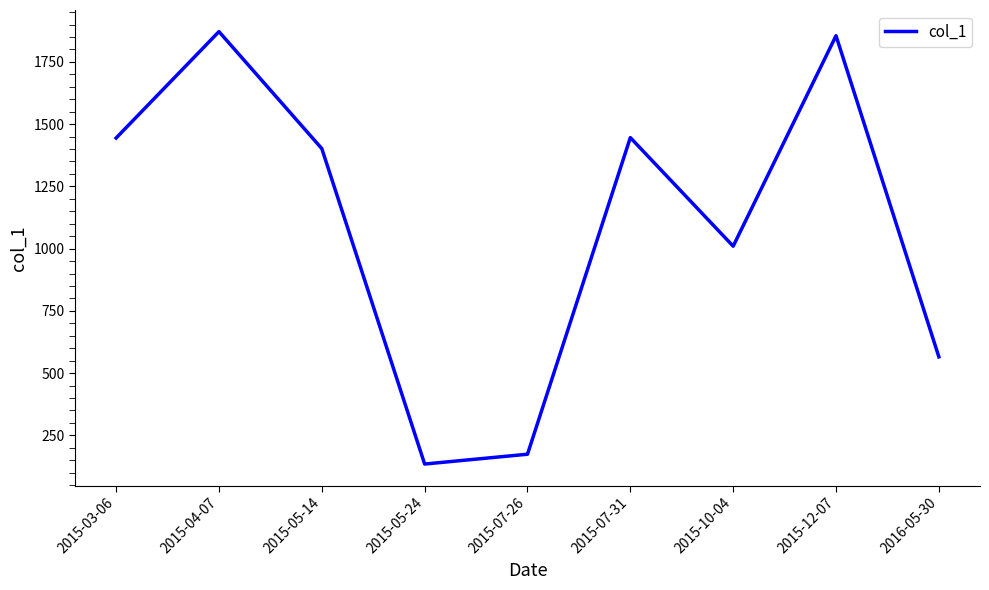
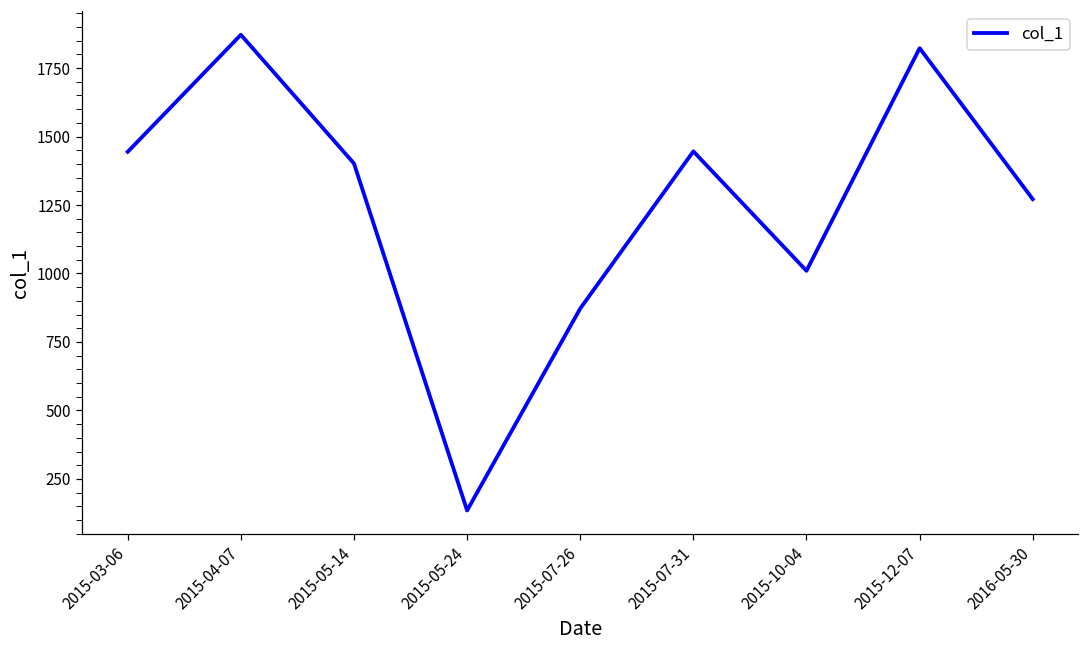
2015-07-26: 170 -> 870
2015-12-07: 1850 -> 1820
2016-05-30: 570 -> 1270
